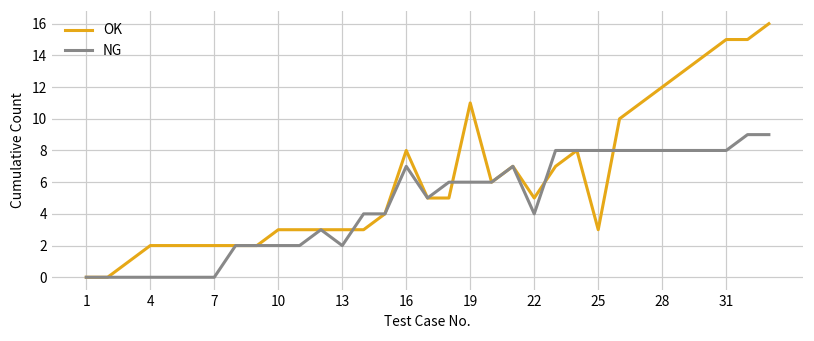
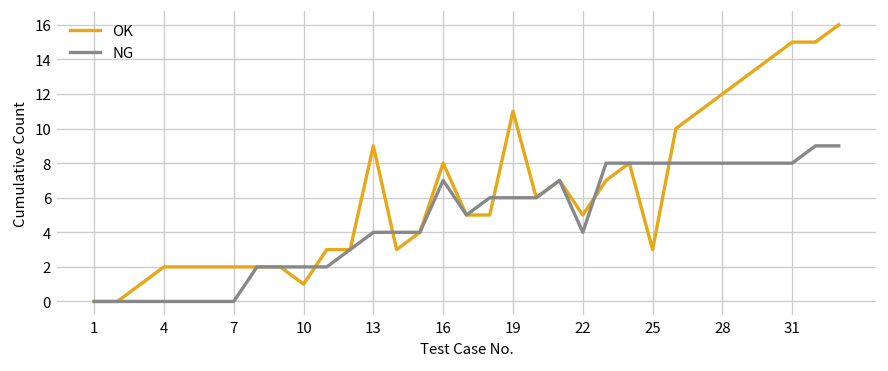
OK, 10: 3 -> 1
OK, 13: 3 -> 9
NG, 13: 2 -> 4
